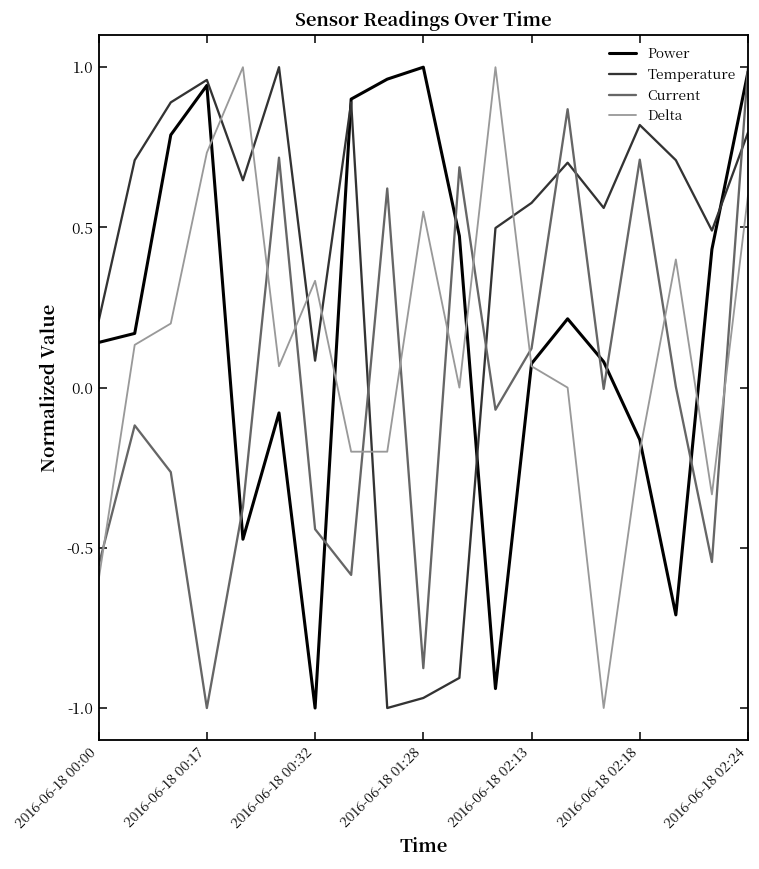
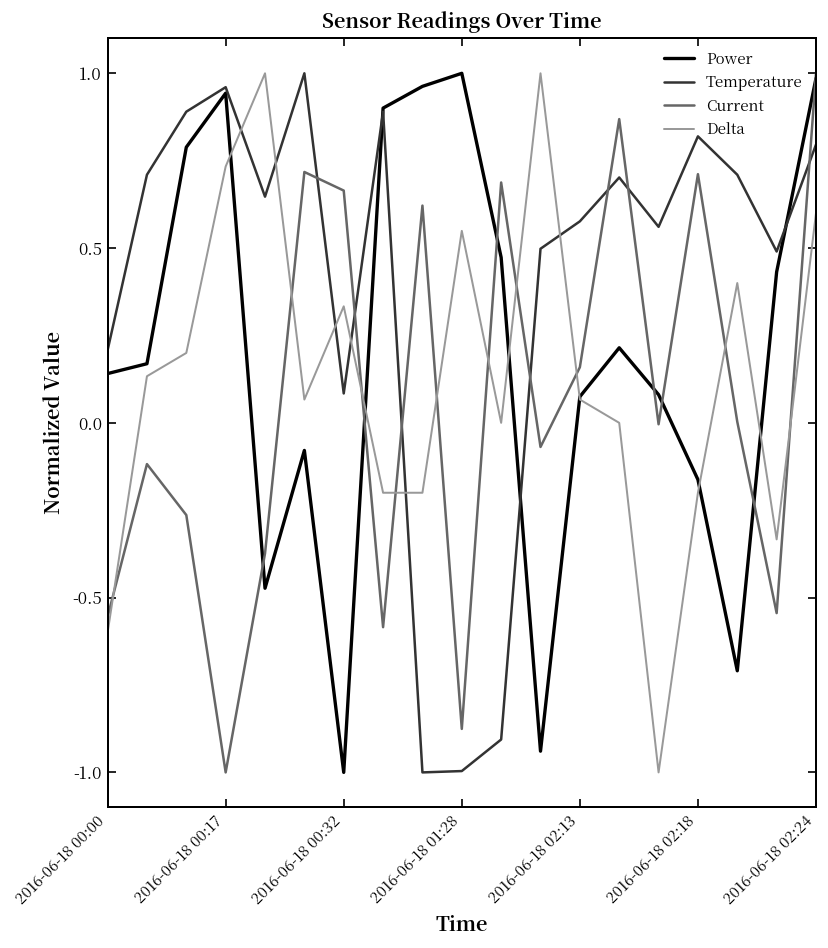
Current, 2016-06-18 00:32: -0.44 -> 0.66
Temperature, 2016-06-18 01:28: -0.97 -> -1.00
Current, 2016-06-18 02:13: 0.12 -> 0.16
